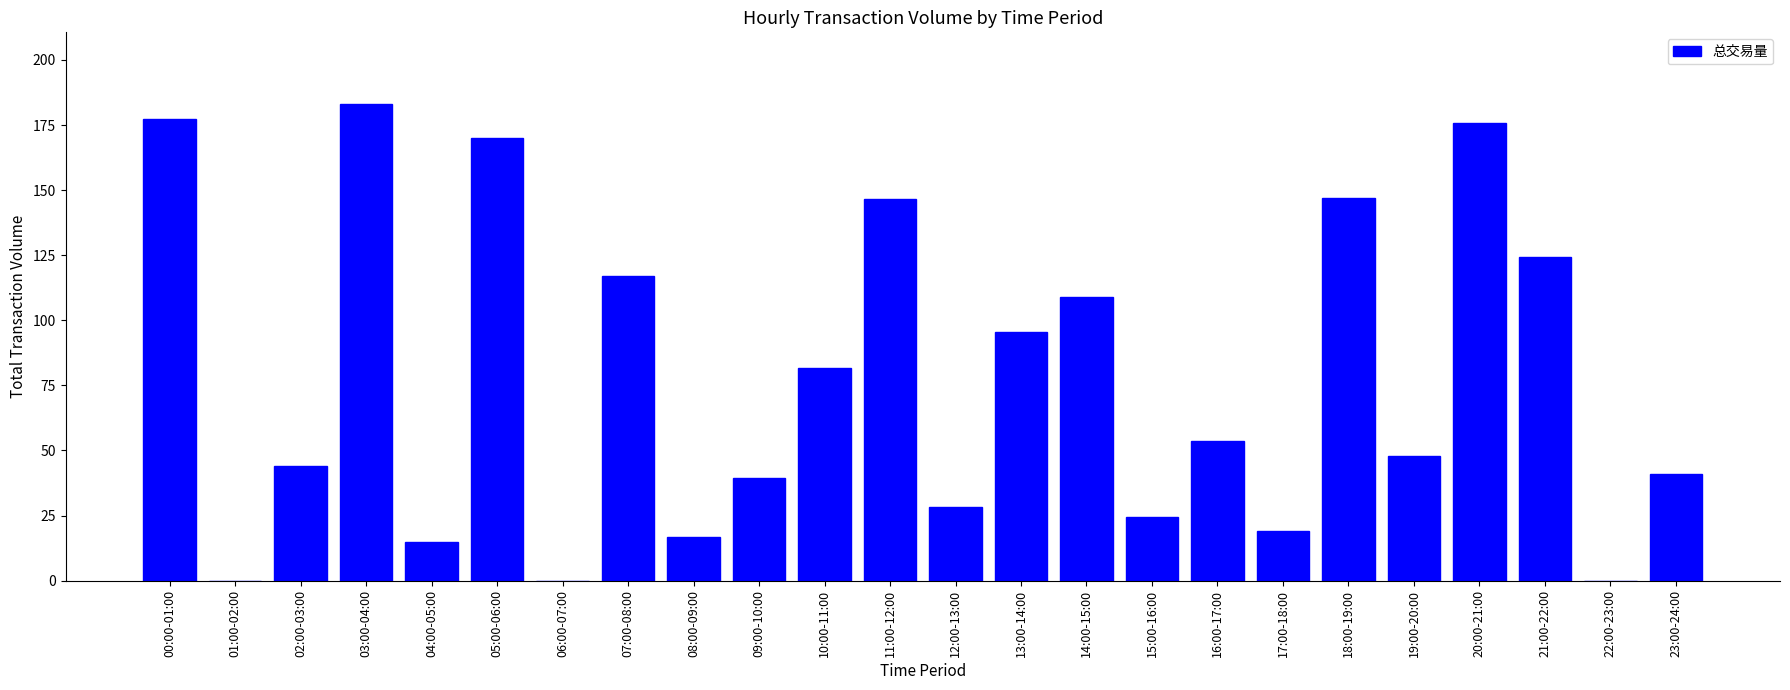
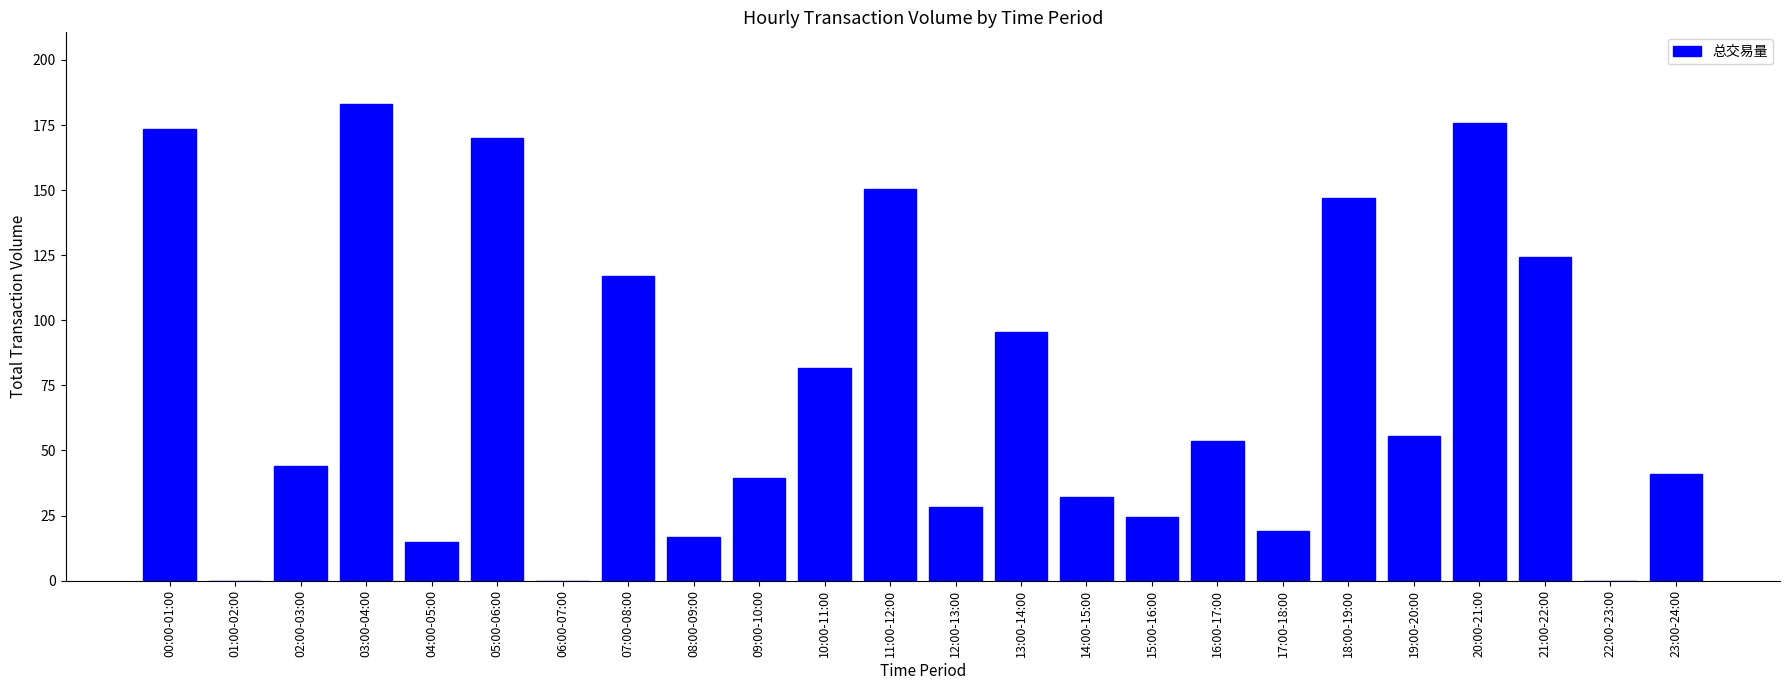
00:00-01:00: 177 -> 173
11:00-12:00: 146 -> 150
14:00-15:00: 109 -> 32
19:00-20:00: 48 -> 56
